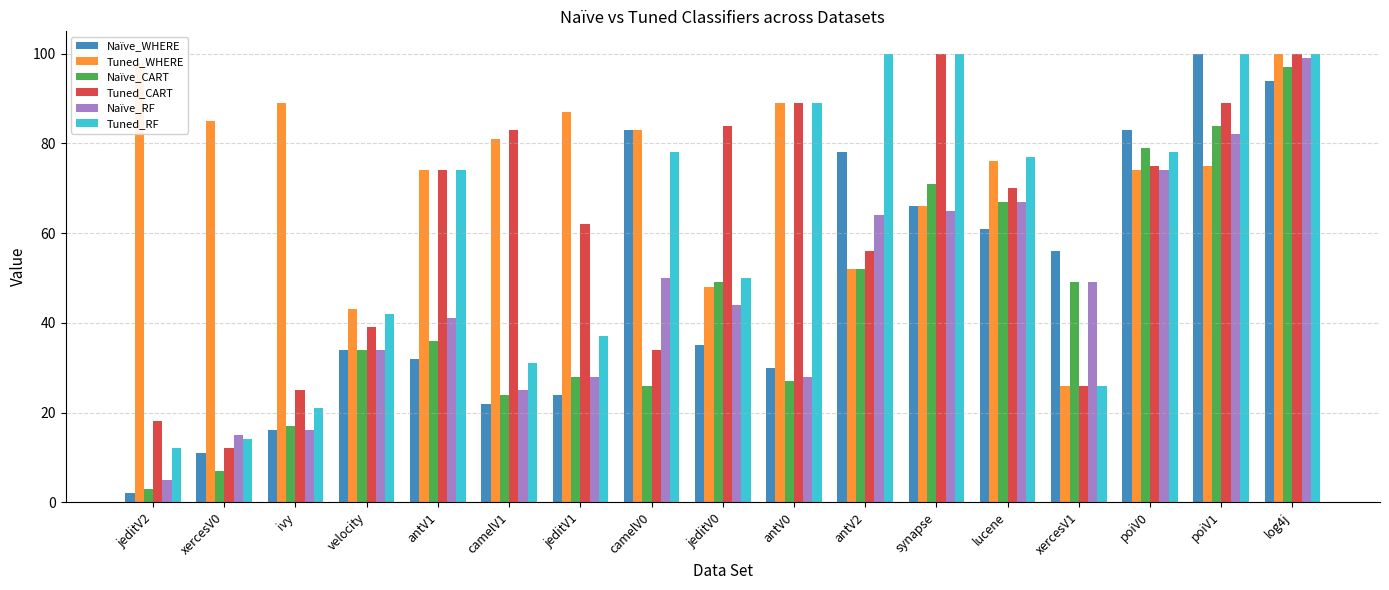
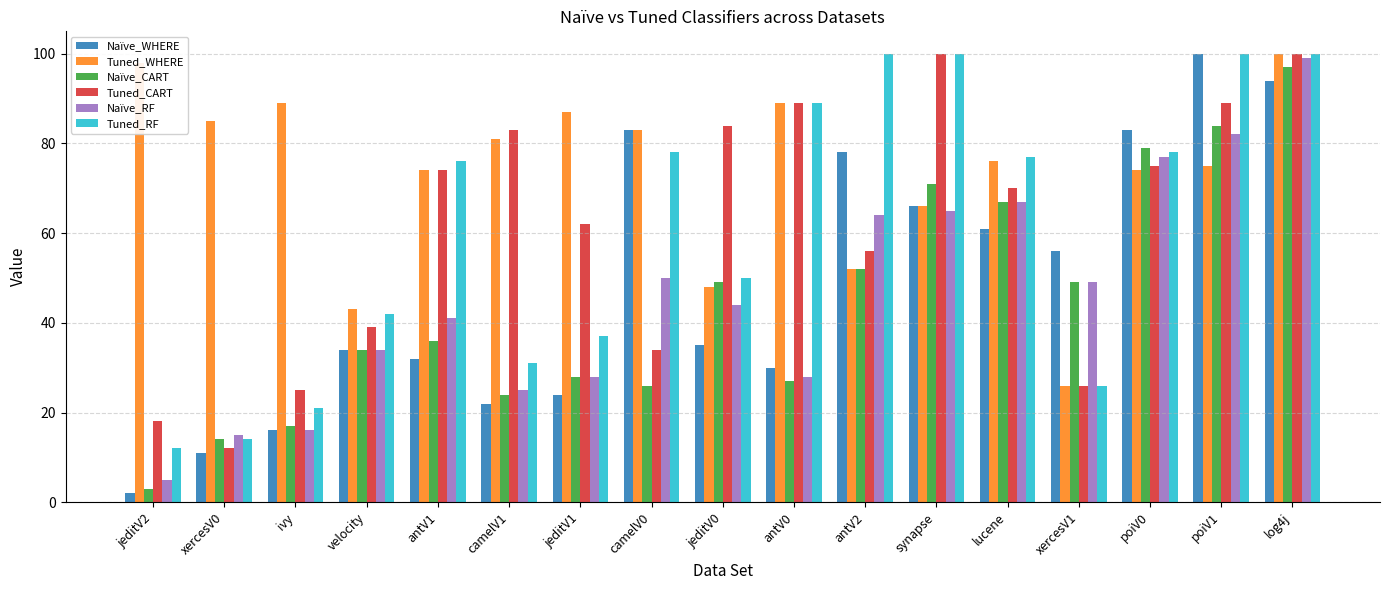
Naïve_CART, xercesV0: 7 -> 14
Tuned_RF, antV1: 74 -> 76
Naïve_RF, poiV0: 74 -> 77
